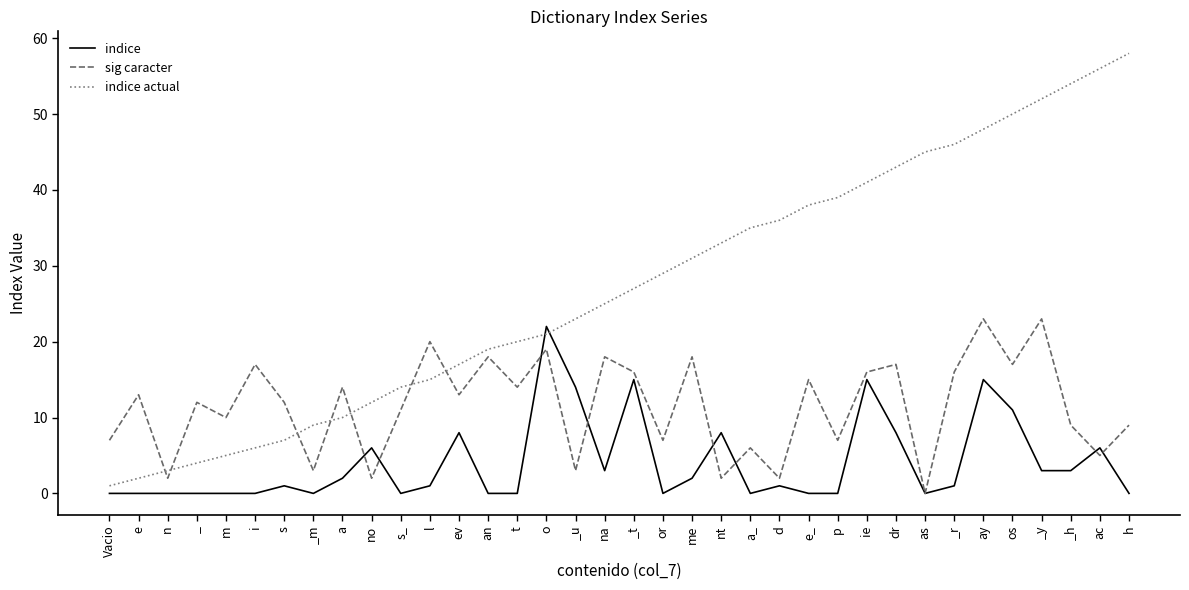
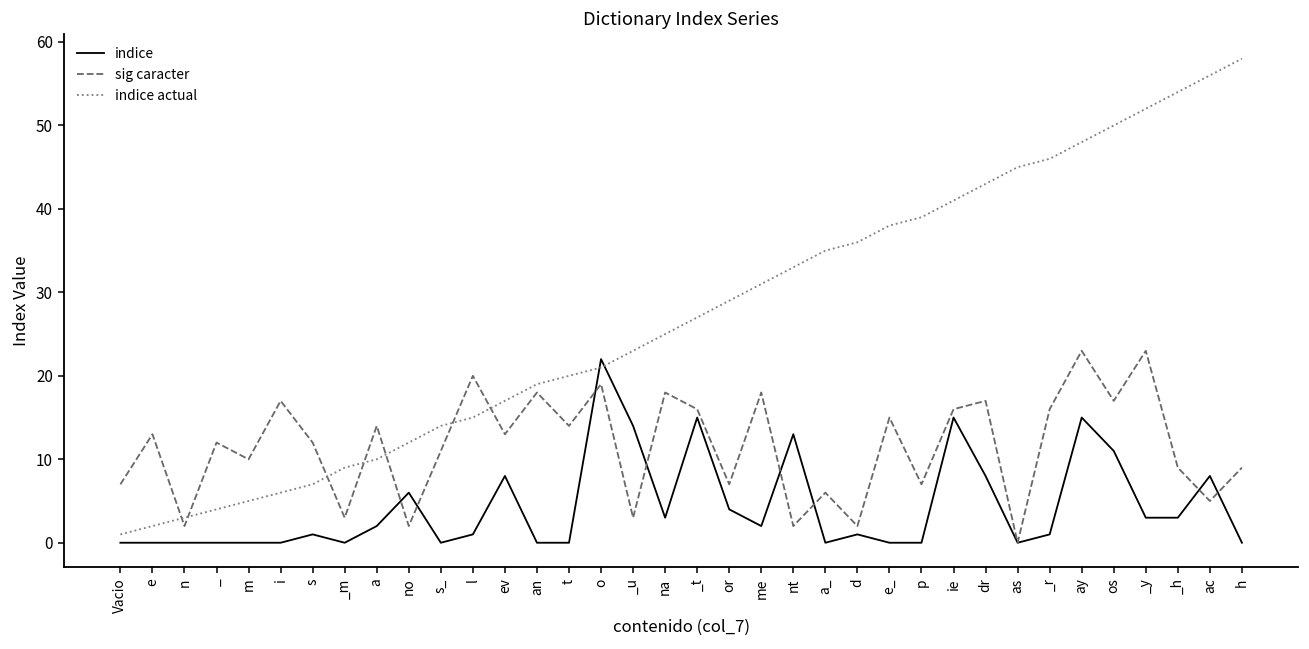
indice, or: 0 -> 4
indice, nt: 8 -> 13
indice, ac: 6 -> 8
